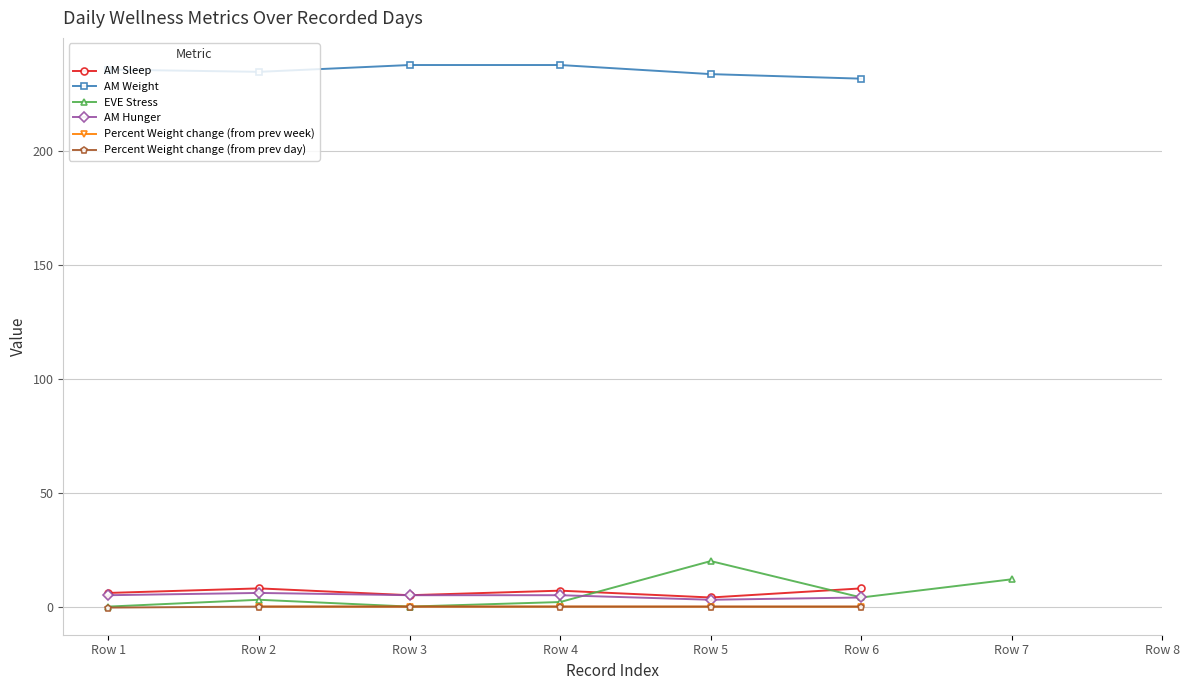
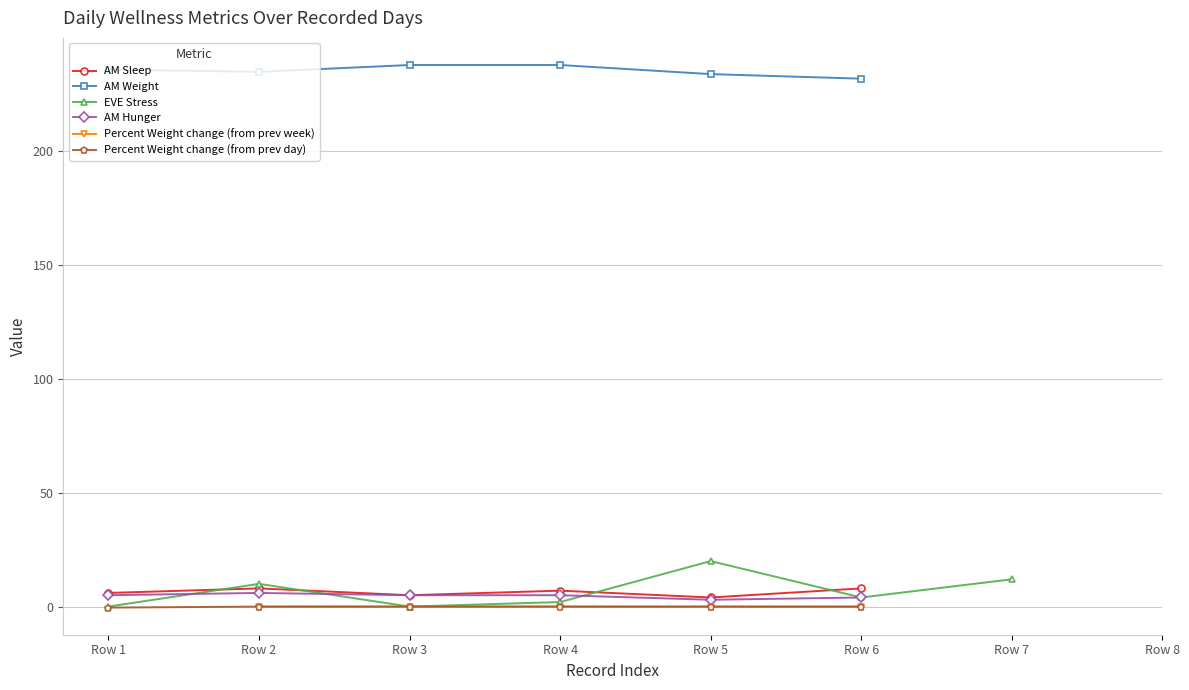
EVE Stress, Row 2: 3 -> 10
